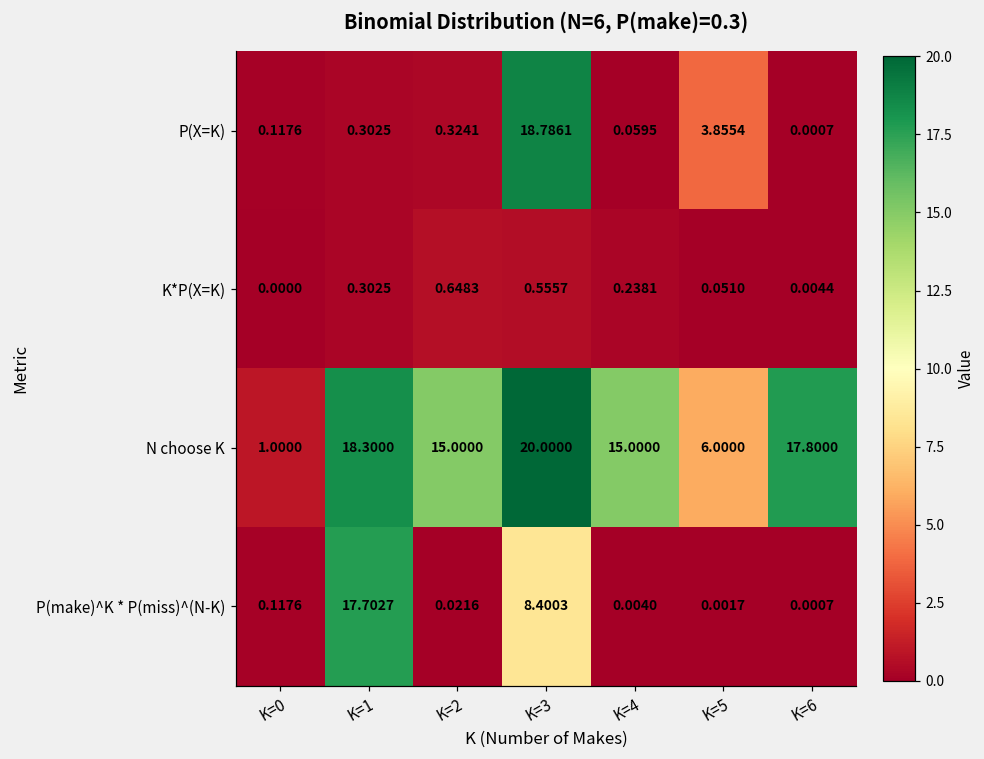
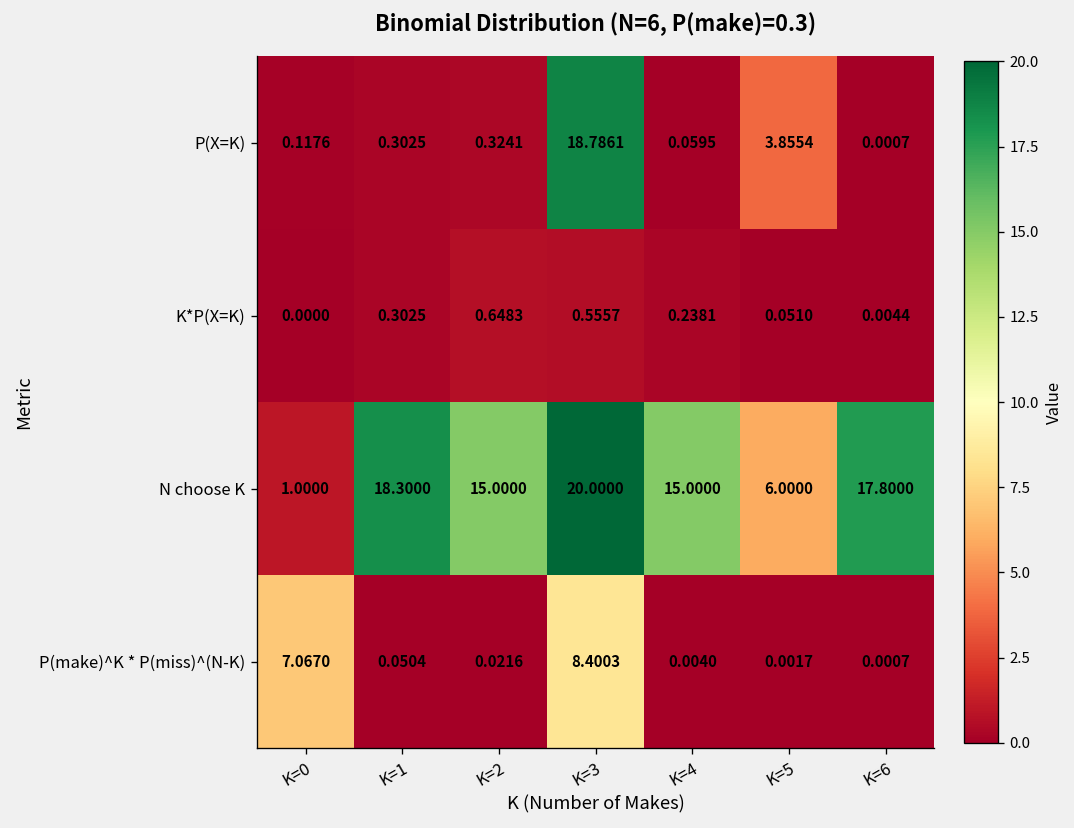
P(make)^K * P(miss)^(N-K), K=0: 0.1176 -> 7.0670
P(make)^K * P(miss)^(N-K), K=1: 17.7027 -> 0.0504
